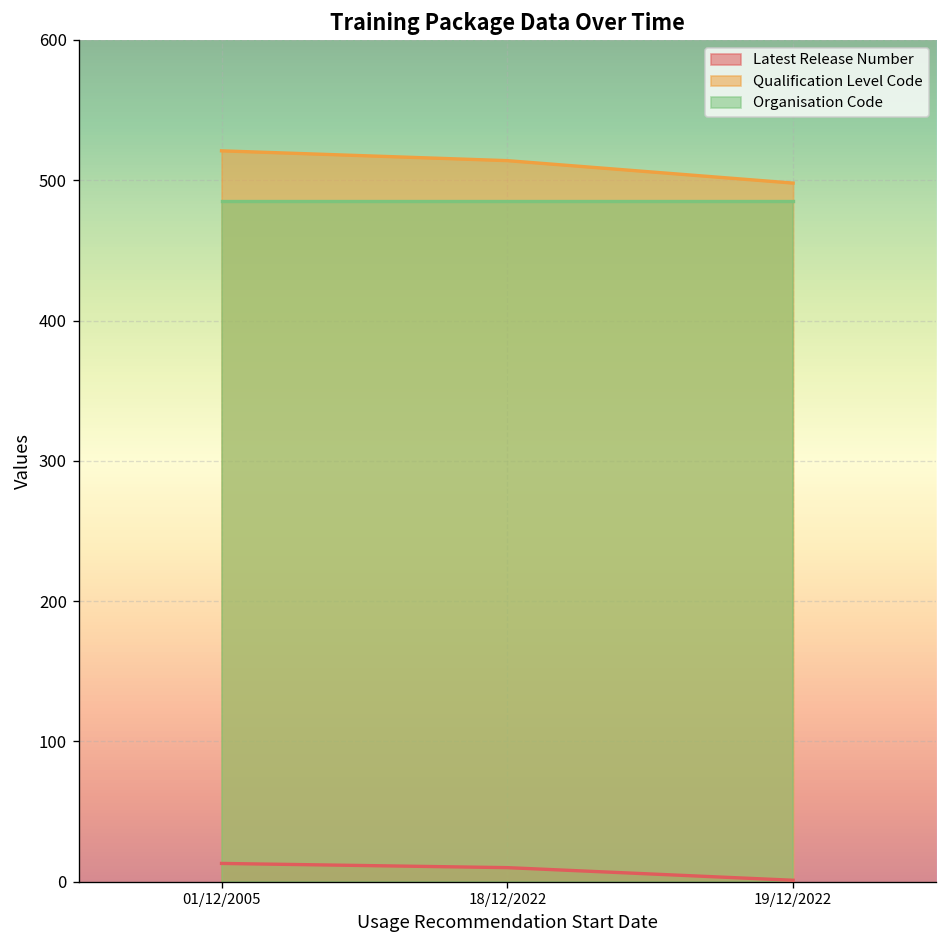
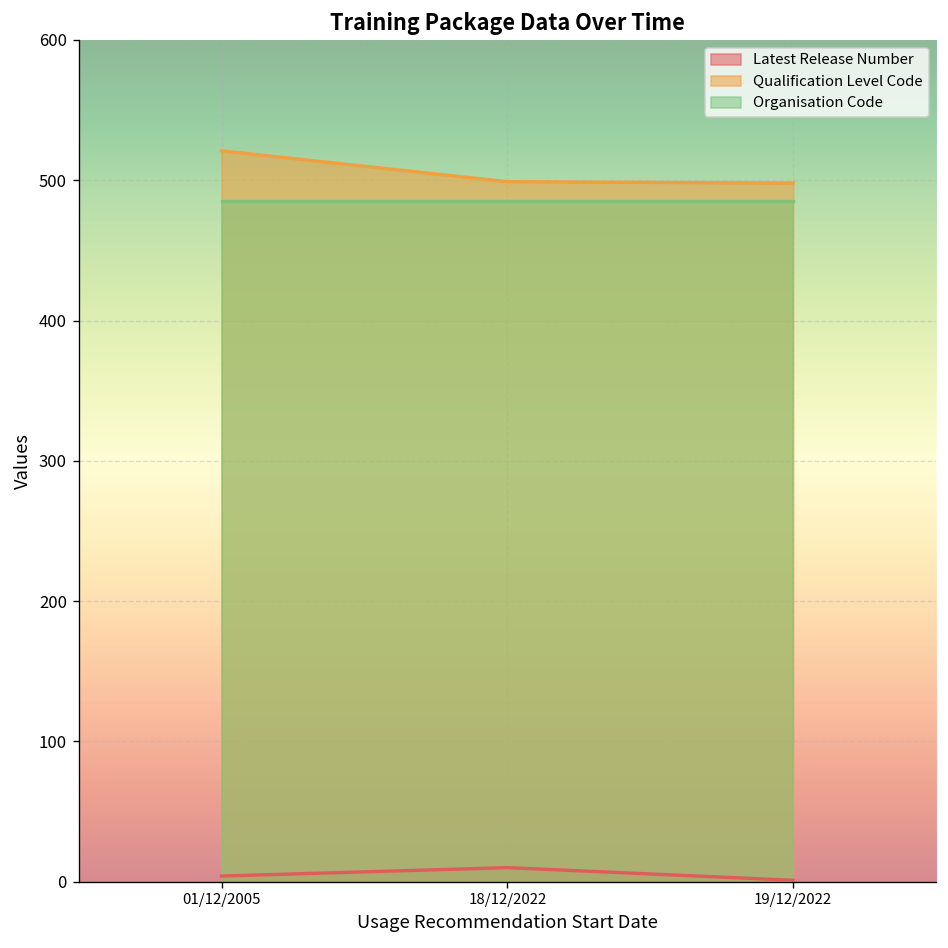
Latest Release Number, 01/12/2005: 13 -> 4
Qualification Level Code, 18/12/2022: 514 -> 499
